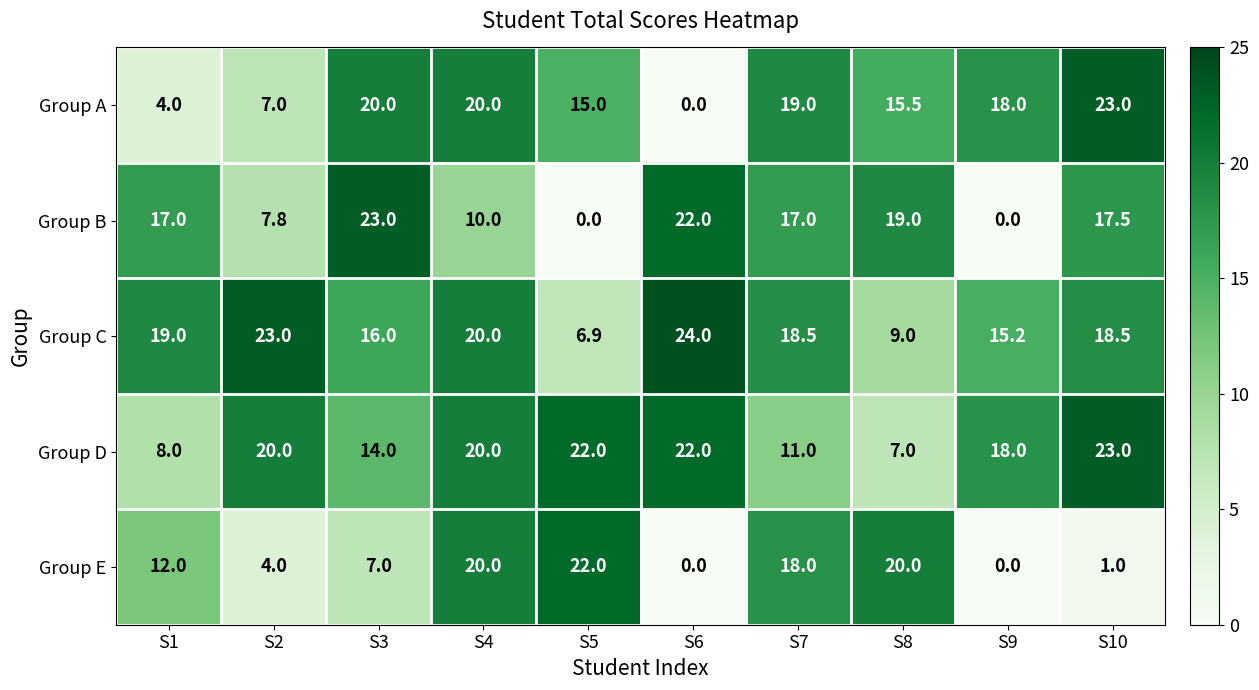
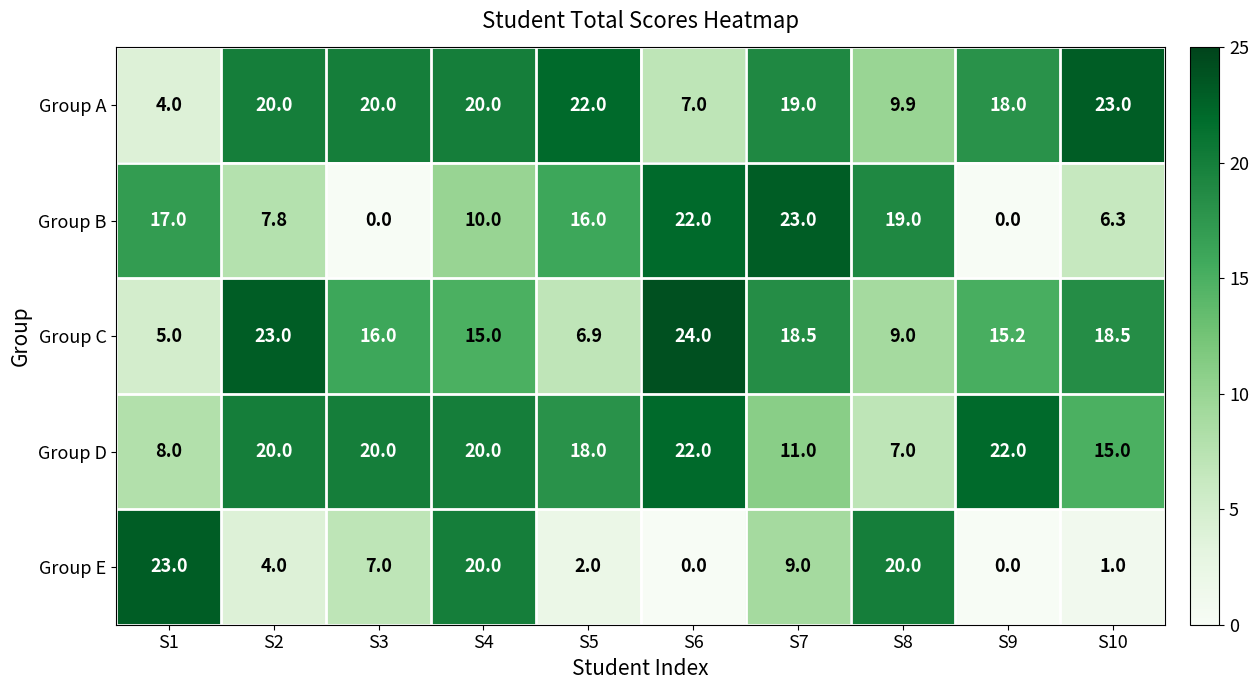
Group A, S2: 7.0 -> 20.0
Group A, S5: 15.0 -> 22.0
Group A, S6: 0.0 -> 7.0
Group A, S8: 15.5 -> 9.9
Group B, S3: 23.0 -> 0.0
Group B, S5: 0.0 -> 16.0
Group B, S7: 17.0 -> 23.0
Group B, S10: 17.5 -> 6.3
Group C, S1: 19.0 -> 5.0
Group C, S4: 20.0 -> 15.0
Group D, S3: 14.0 -> 20.0
Group D, S5: 22.0 -> 18.0
Group D, S9: 18.0 -> 22.0
Group D, S10: 23.0 -> 15.0
Group E, S1: 12.0 -> 23.0
Group E, S5: 22.0 -> 2.0
Group E, S7: 18.0 -> 9.0
